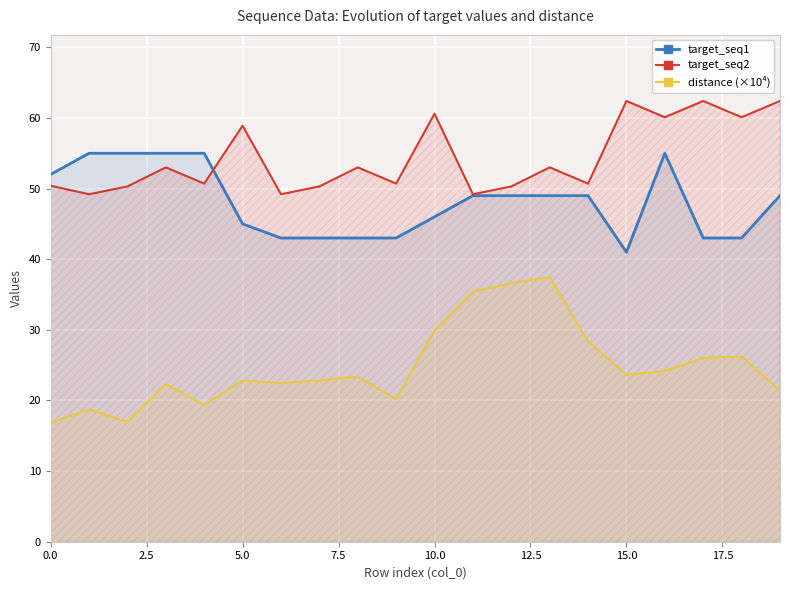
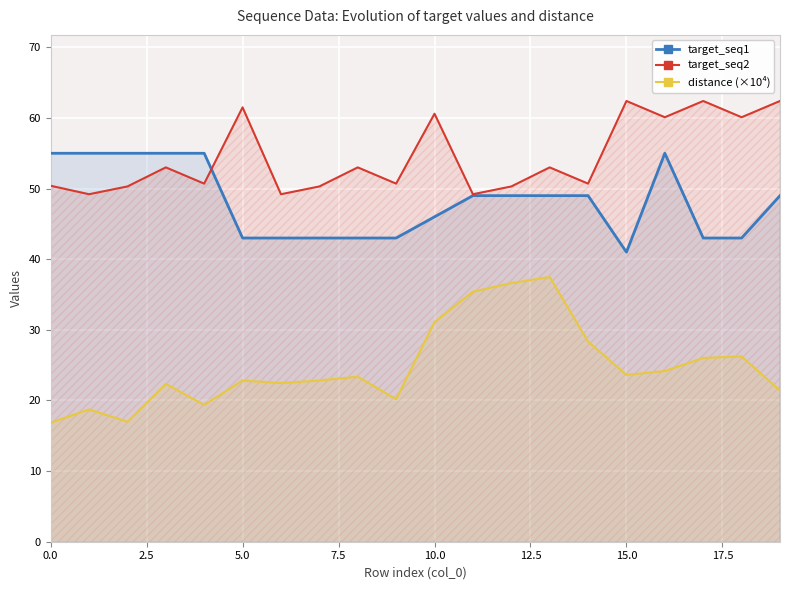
target_seq1, 0.0: 52 -> 55
target_seq1, 5.0: 45 -> 43
target_seq2, 5.0: 59 -> 62
distance (×10⁴), 10.0: 30 -> 31
